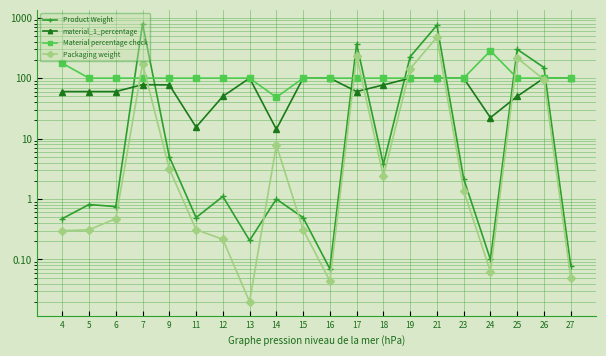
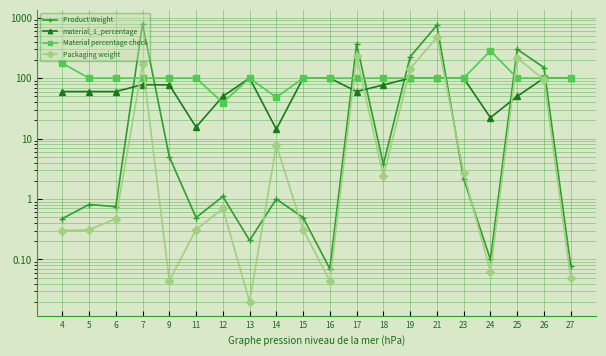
Packaging weight, 9: 3 -> 0.04
Material percentage check, 12: 100 -> 40
Packaging weight, 12: 0.22 -> 0.7
Packaging weight, 23: 1.4 -> 3
